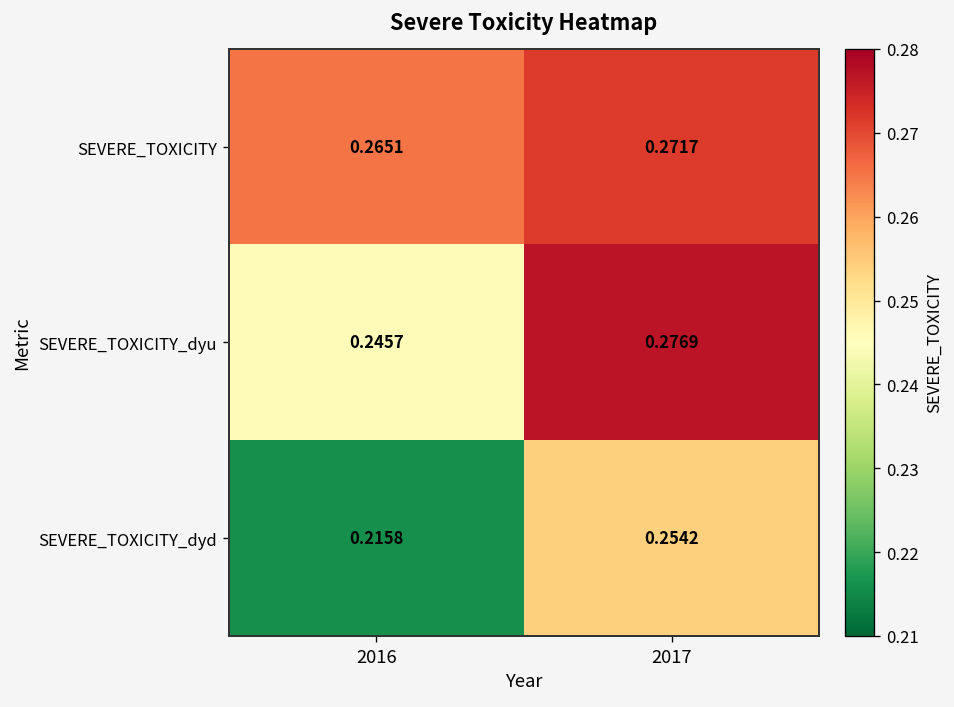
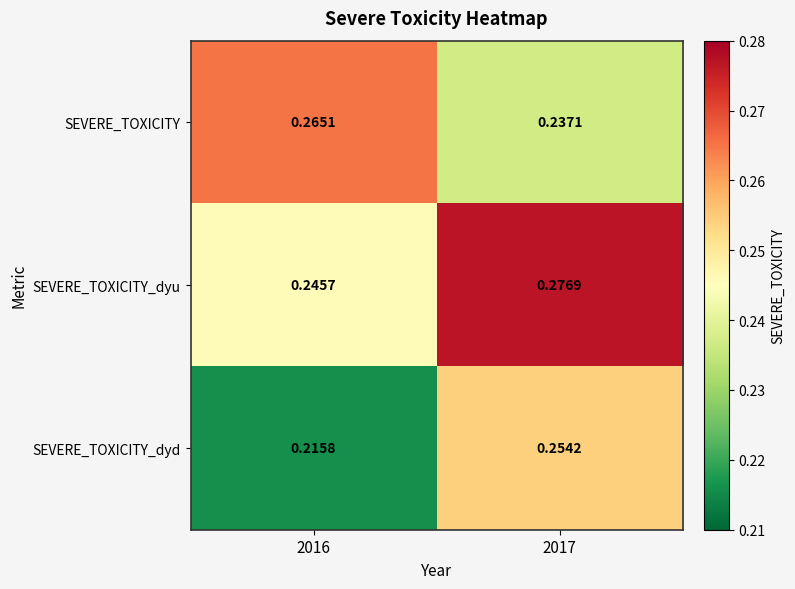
SEVERE_TOXICITY, 2017: 0.2717 -> 0.2371
